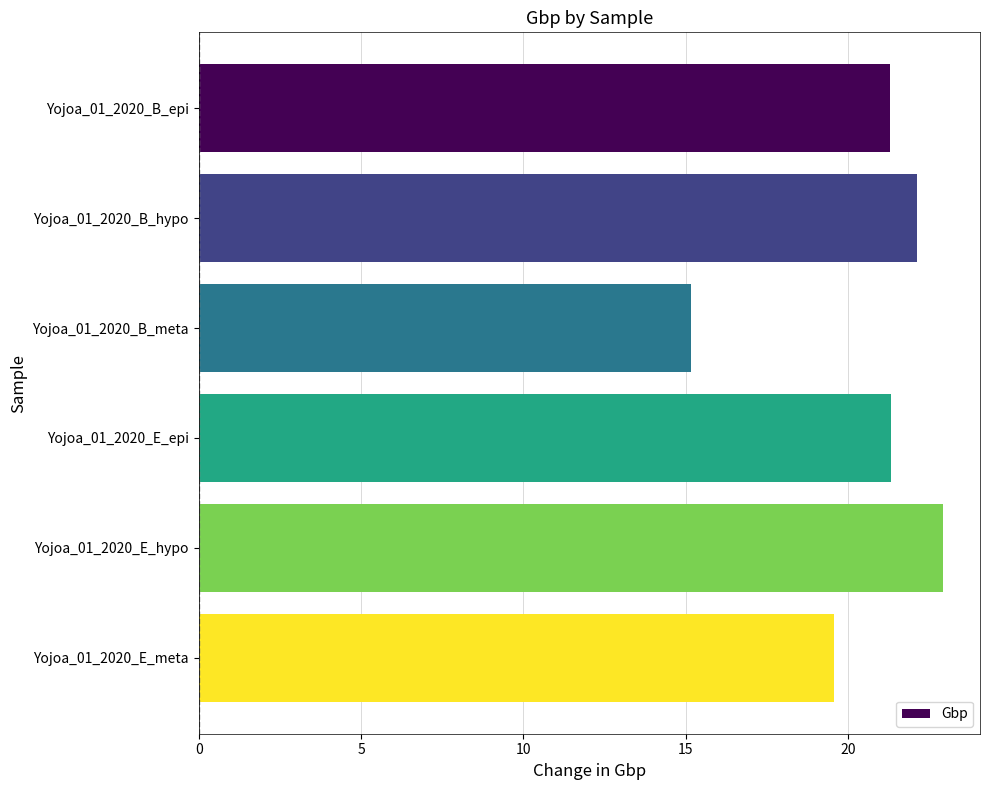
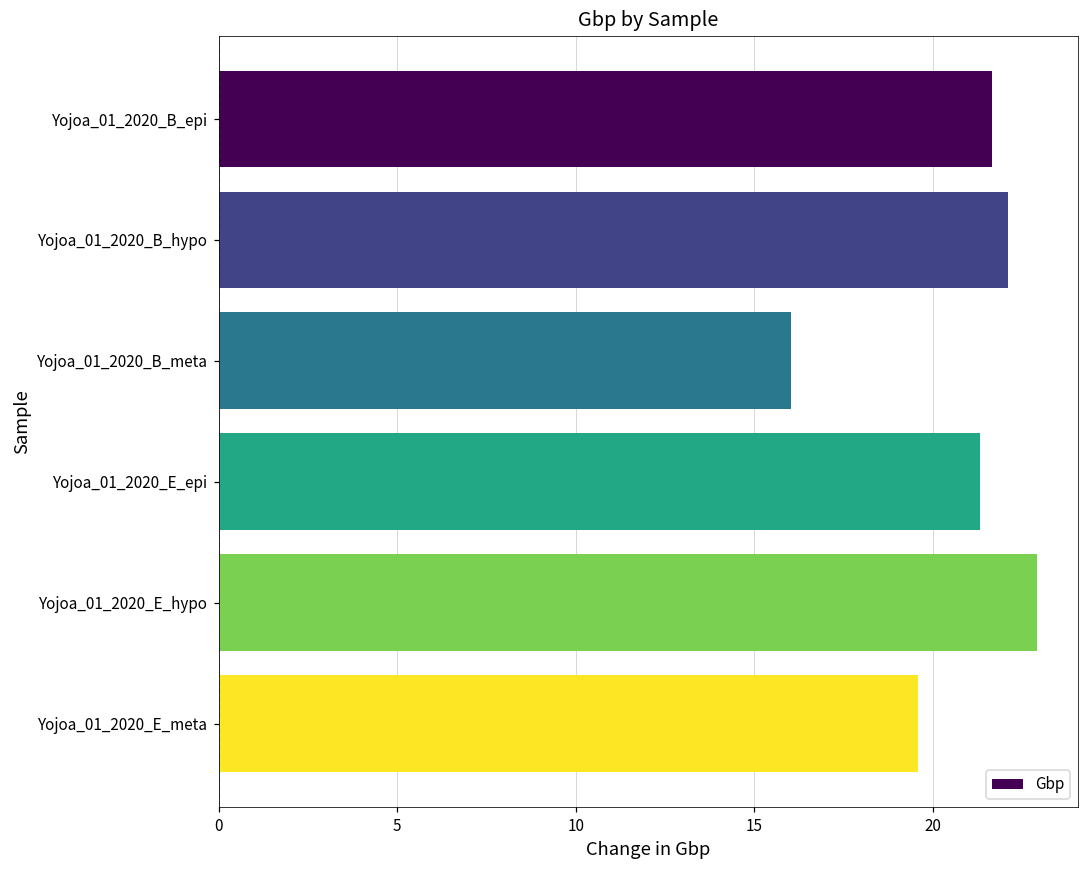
Yojoa_01_2020_B_epi: 21.3 -> 21.7
Yojoa_01_2020_B_meta: 15.2 -> 16.0
